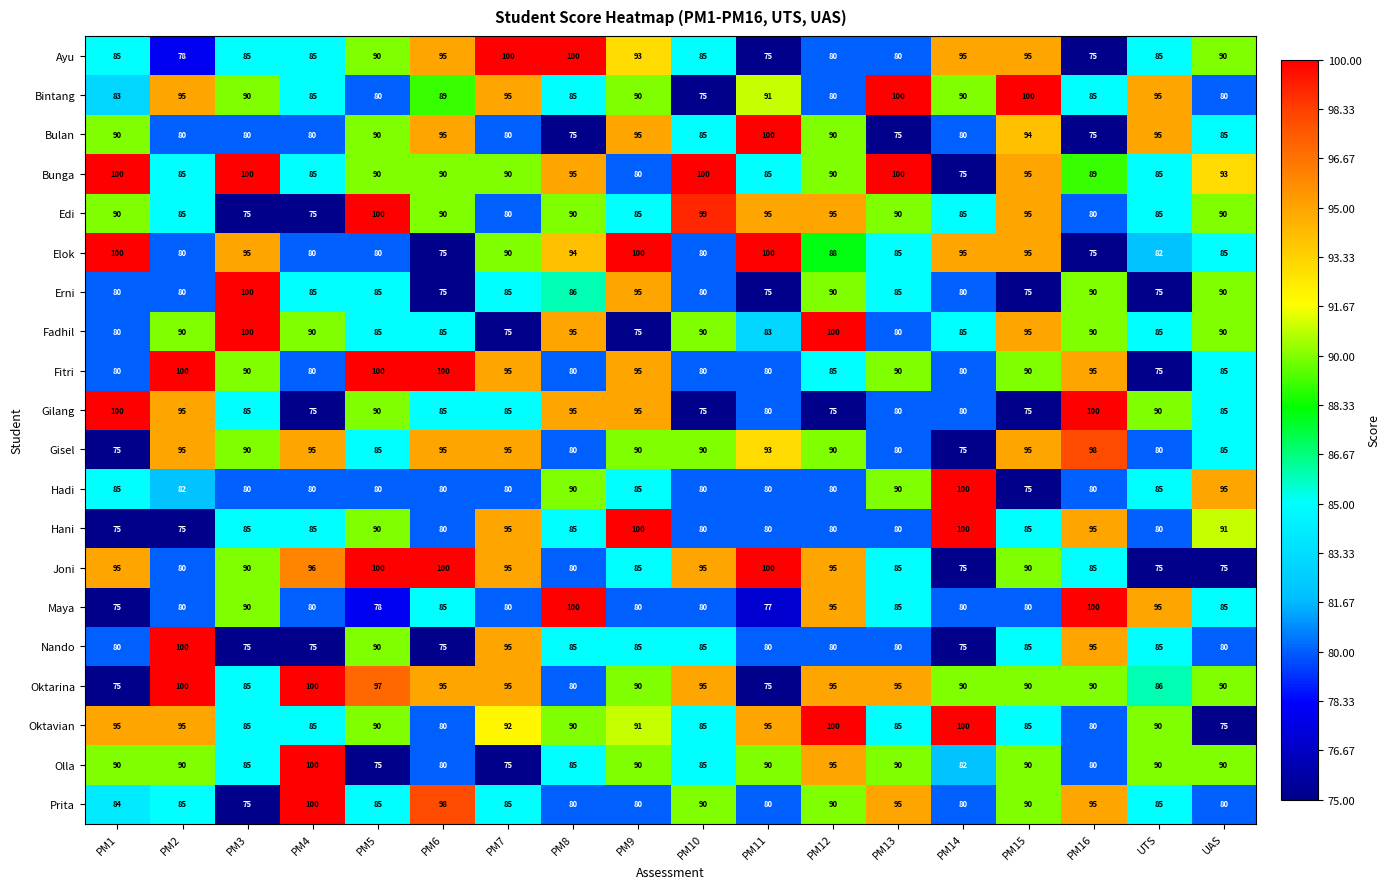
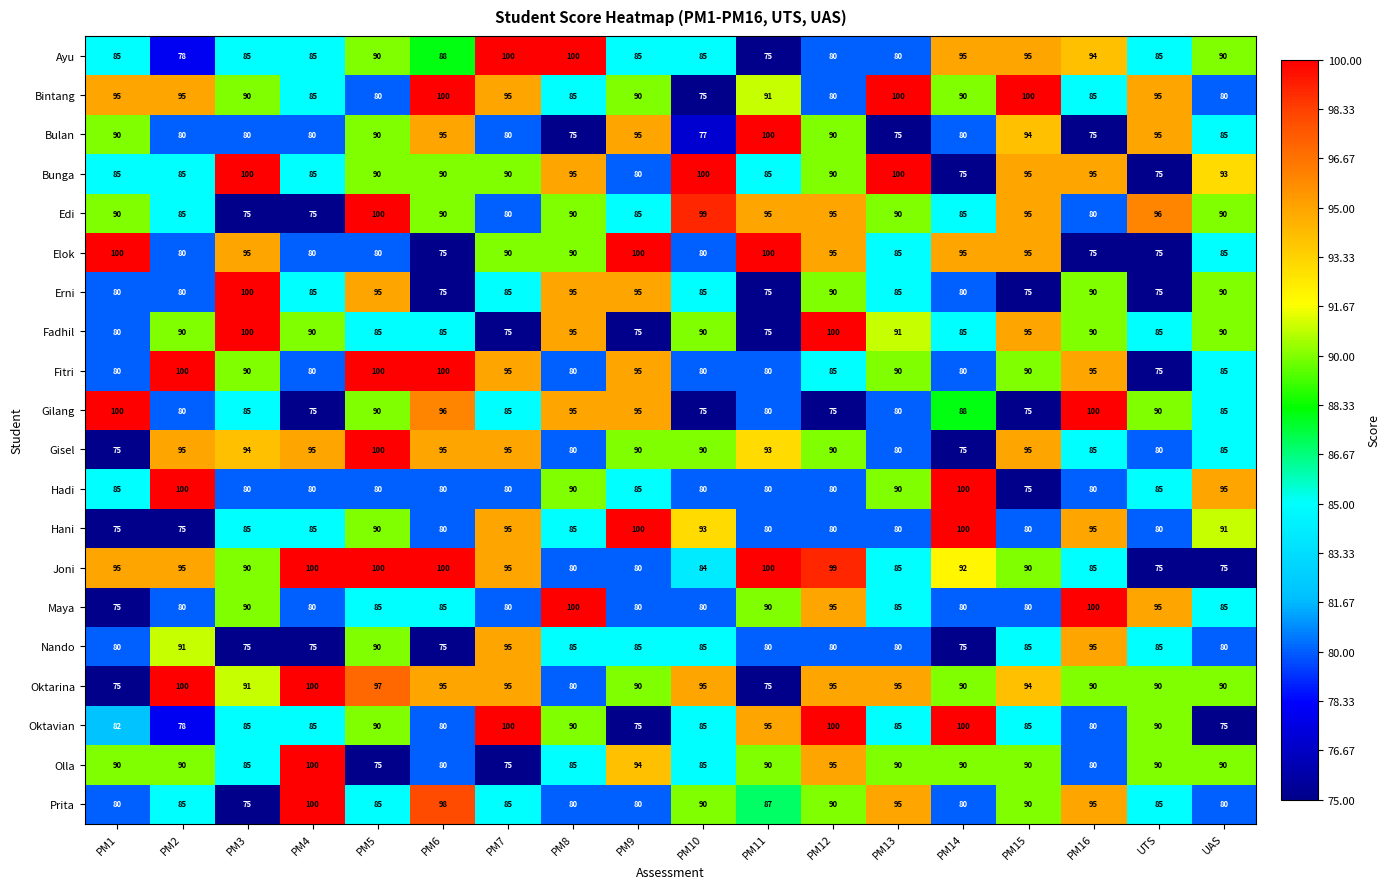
Ayu, PM6: 95 -> 88
Ayu, PM9: 93 -> 85
Ayu, PM16: 75 -> 94
Bintang, PM1: 83 -> 95
Bintang, PM6: 89 -> 100
Bulan, PM10: 85 -> 77
Bunga, PM1: 100 -> 85
Bunga, PM16: 89 -> 95
Bunga, UTS: 85 -> 75
Edi, UTS: 85 -> 96
Elok, PM8: 94 -> 90
Elok, PM12: 88 -> 95
Elok, UTS: 82 -> 75
Erni, PM5: 85 -> 95
Erni, PM8: 86 -> 95
Erni, PM10: 80 -> 85
Fadhil, PM11: 83 -> 75
Fadhil, PM13: 80 -> 91
Gilang, PM2: 95 -> 80
Gilang, PM6: 85 -> 96
Gilang, PM14: 80 -> 88
Gisel, PM3: 90 -> 94
Gisel, PM5: 85 -> 100
Gisel, PM16: 98 -> 85
Hadi, PM2: 82 -> 100
Hani, PM10: 80 -> 93
Hani, PM15: 85 -> 80
Joni, PM2: 80 -> 95
Joni, PM4: 96 -> 100
Joni, PM9: 85 -> 80
Joni, PM10: 95 -> 84
Joni, PM12: 95 -> 99
Joni, PM14: 75 -> 92
Maya, PM5: 78 -> 85
Maya, PM11: 77 -> 90
Nando, PM2: 100 -> 91
Oktarina, PM3: 85 -> 91
Oktarina, PM15: 90 -> 94
Oktarina, UTS: 86 -> 90
Oktavian, PM1: 95 -> 82
Oktavian, PM2: 95 -> 78
Oktavian, PM7: 92 -> 100
Oktavian, PM9: 91 -> 75
Olla, PM9: 90 -> 94
Olla, PM14: 82 -> 90
Prita, PM1: 84 -> 80
Prita, PM11: 80 -> 87
